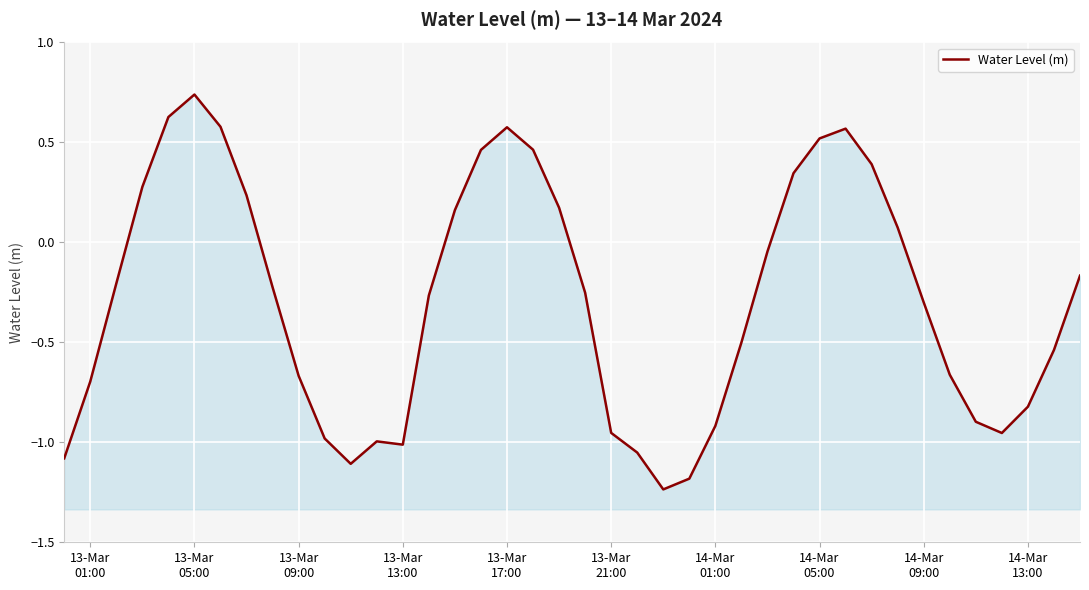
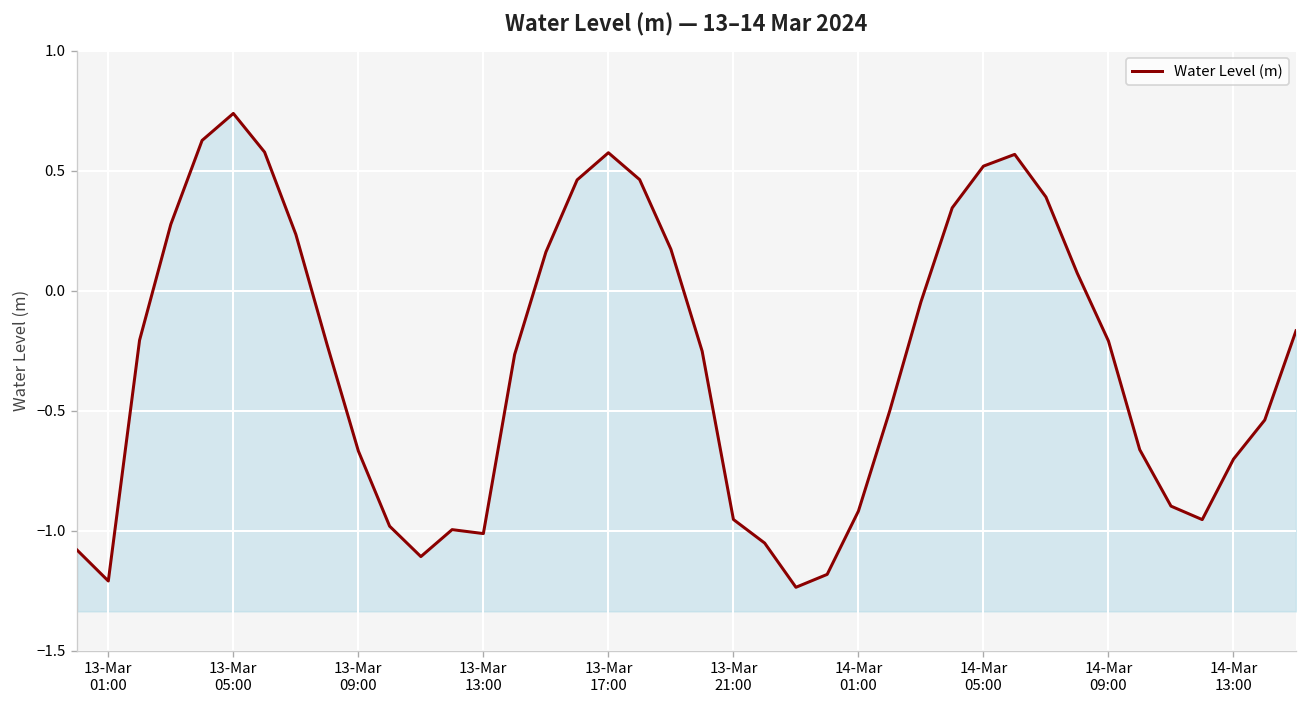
13-Mar 01:00: -0.70 -> -1.21
14-Mar 09:00: -0.30 -> -0.21
14-Mar 13:00: -0.82 -> -0.70
